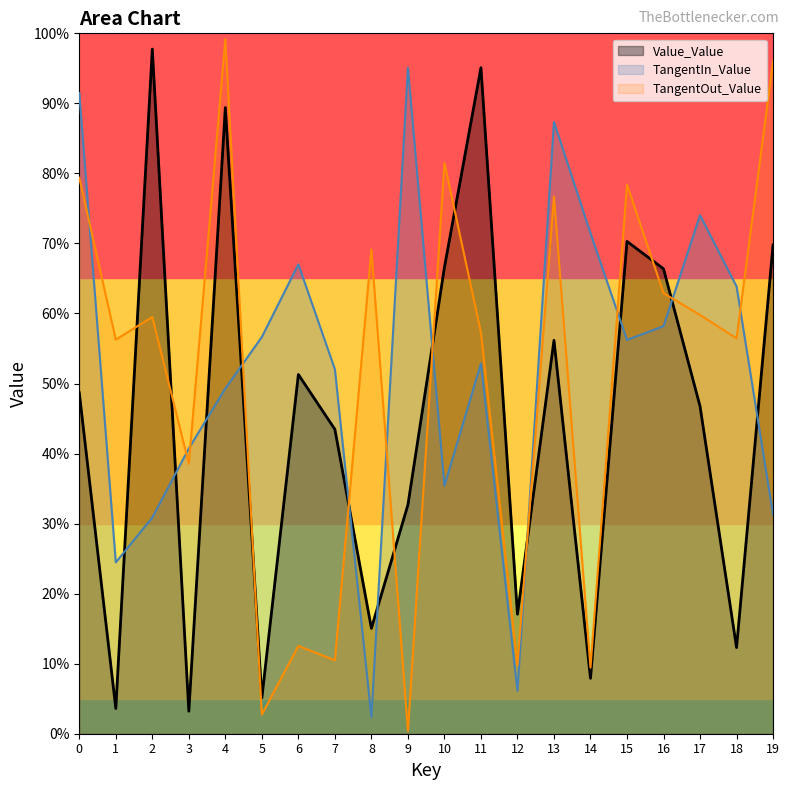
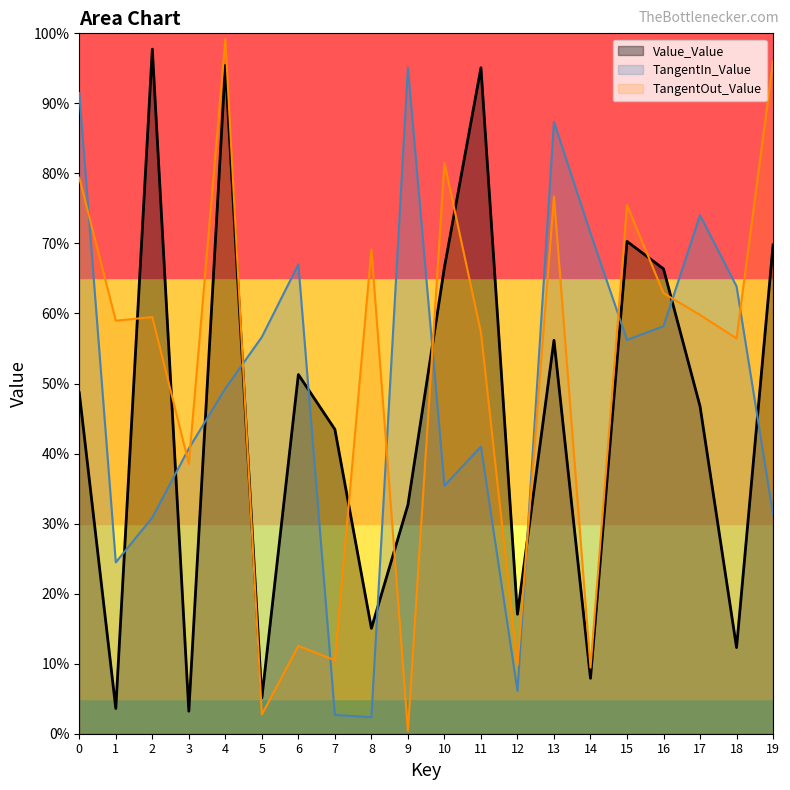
TangentOut_Value, 1: 56% -> 59%
Value_Value, 4: 89% -> 95%
TangentIn_Value, 7: 52% -> 3%
TangentIn_Value, 11: 53% -> 41%
TangentOut_Value, 15: 78% -> 75%
